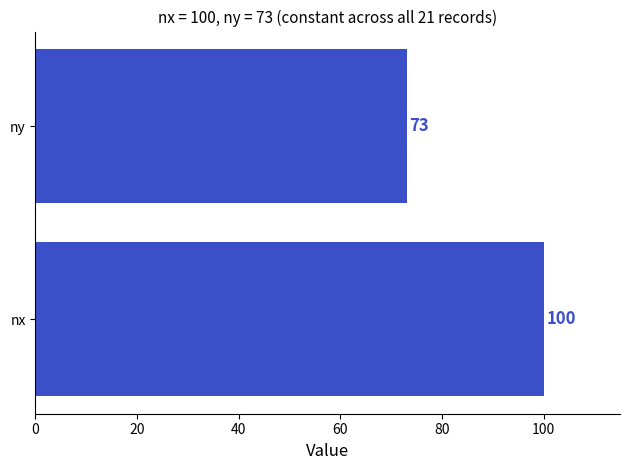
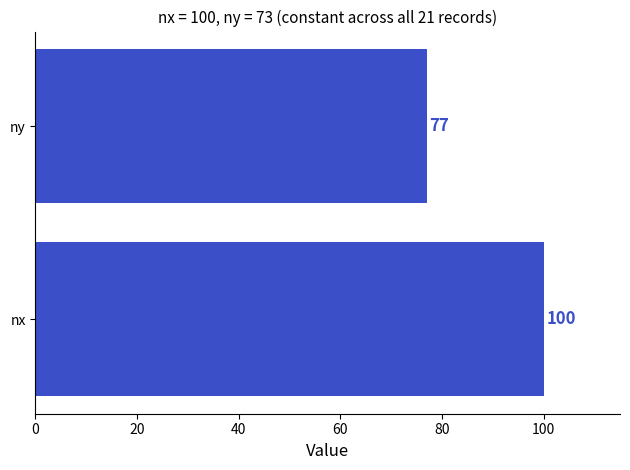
ny: 73 -> 77
